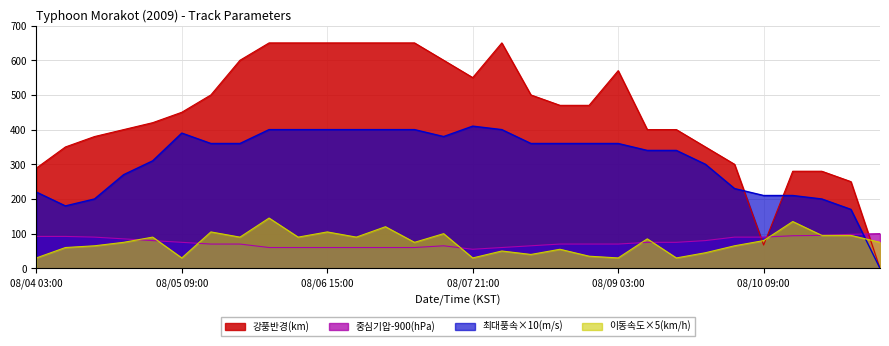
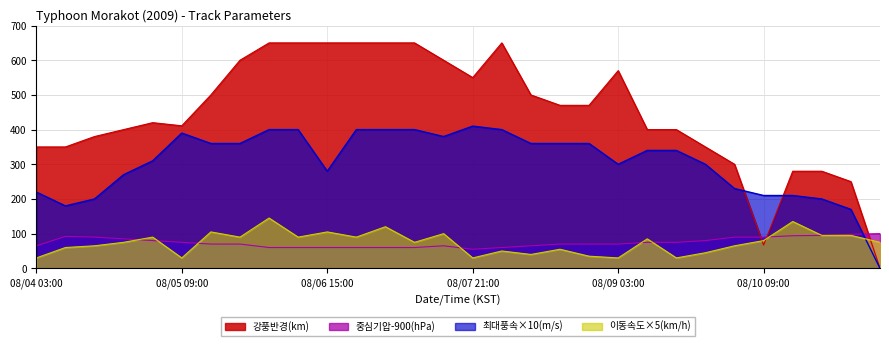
강풍반경(km), 08/04 03:00: 290 -> 350
중심기압-900(hPa), 08/04 03:00: 90 -> 70
강풍반경(km), 08/05 09:00: 450 -> 410
최대풍속×10(m/s), 08/06 15:00: 400 -> 280
최대풍속×10(m/s), 08/09 03:00: 360 -> 300
